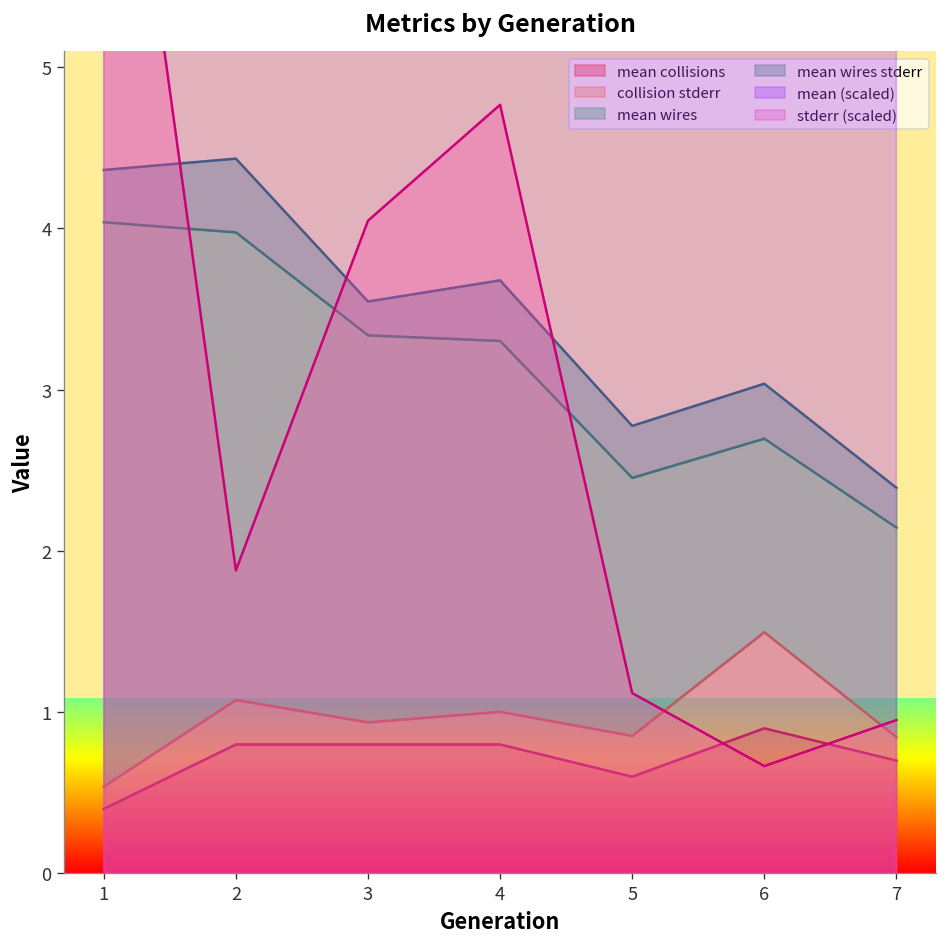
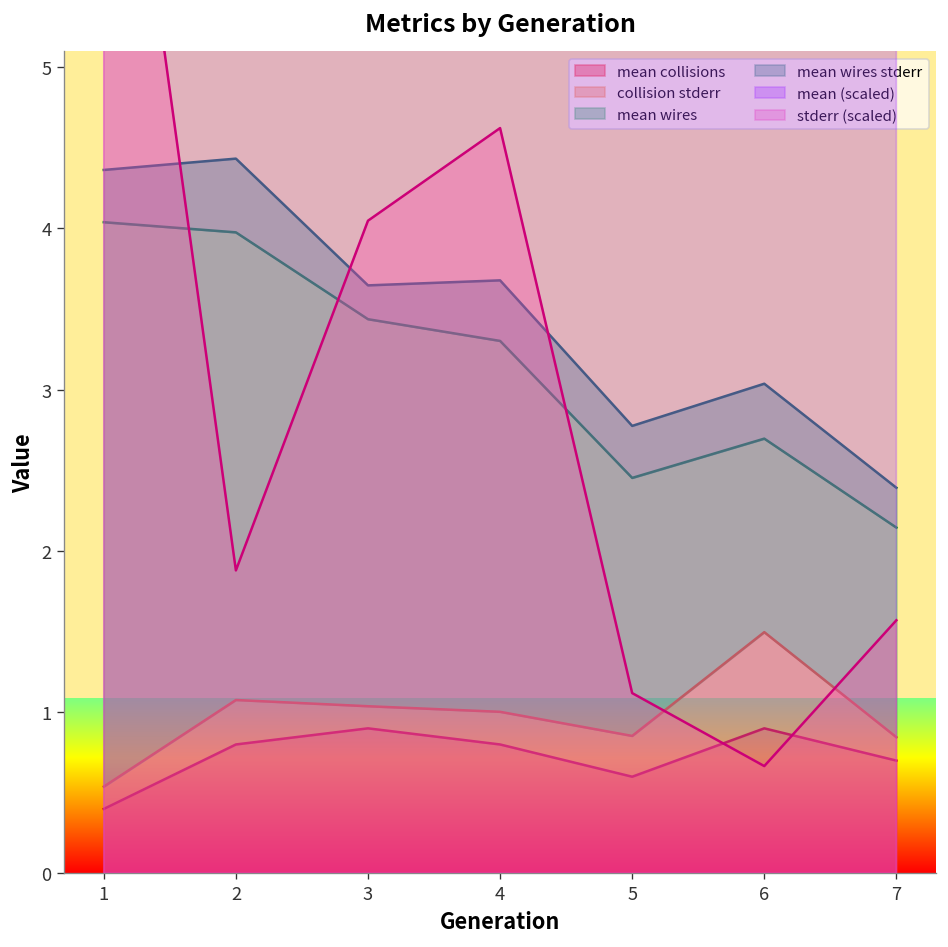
mean collisions, 3: 0.8 -> 0.9
stderr (scaled), 4: 4.77 -> 4.62
stderr (scaled), 7: 0.95 -> 1.57
